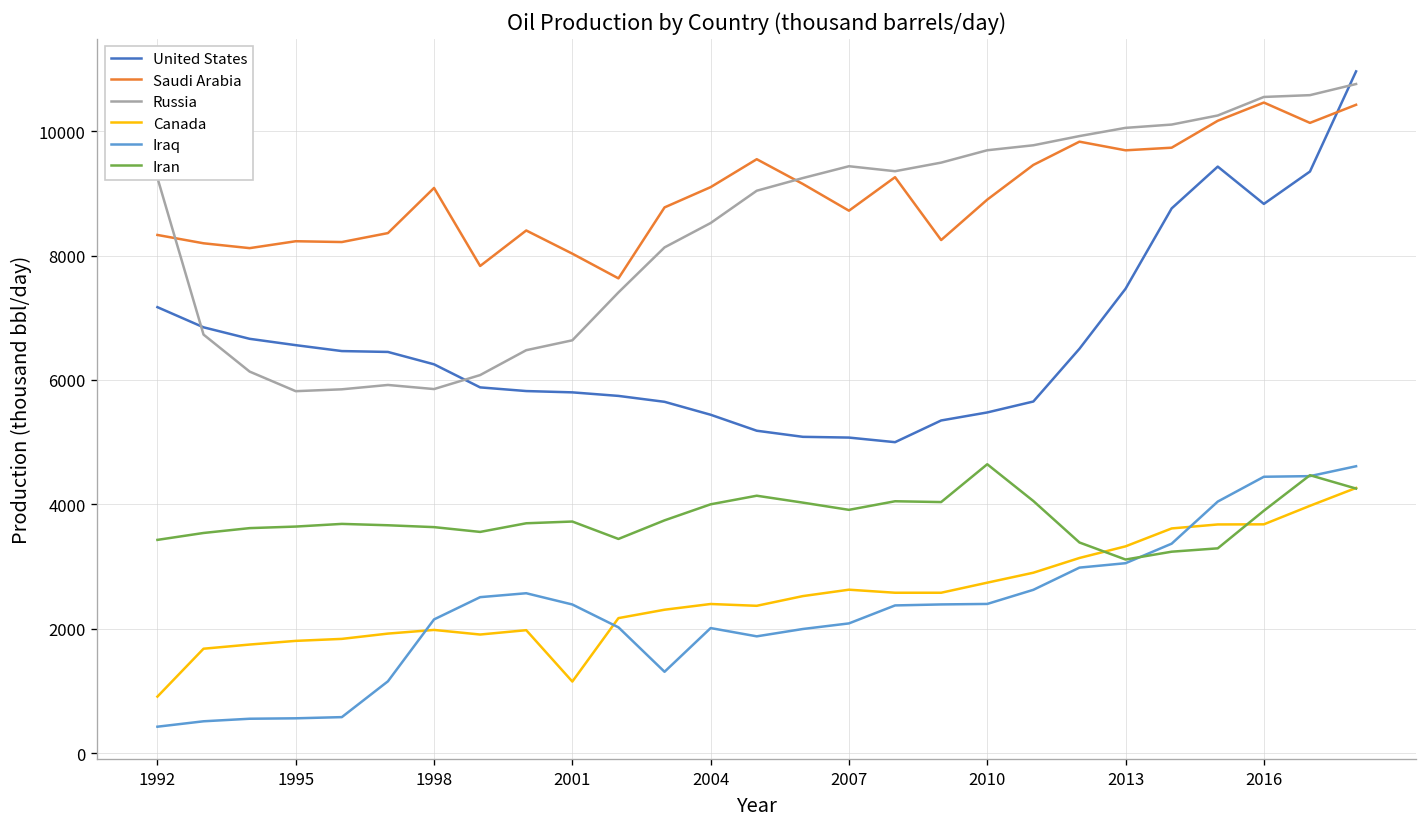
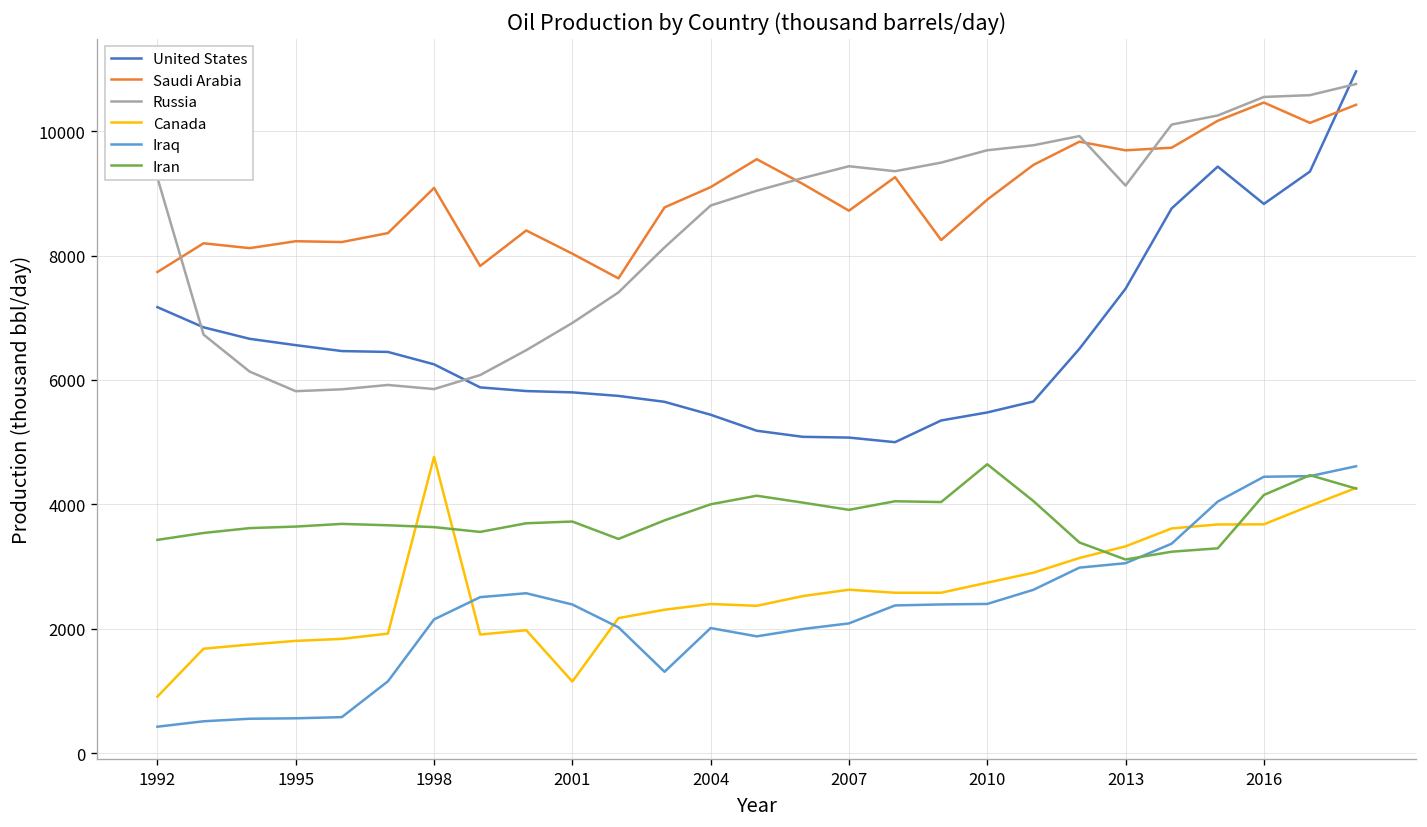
Saudi Arabia, 1992: 8300 -> 7700
Canada, 1998: 2000 -> 4800
Russia, 2001: 6600 -> 6900
Russia, 2004: 8500 -> 8800
Russia, 2013: 10100 -> 9100
Iran, 2016: 3900 -> 4200
